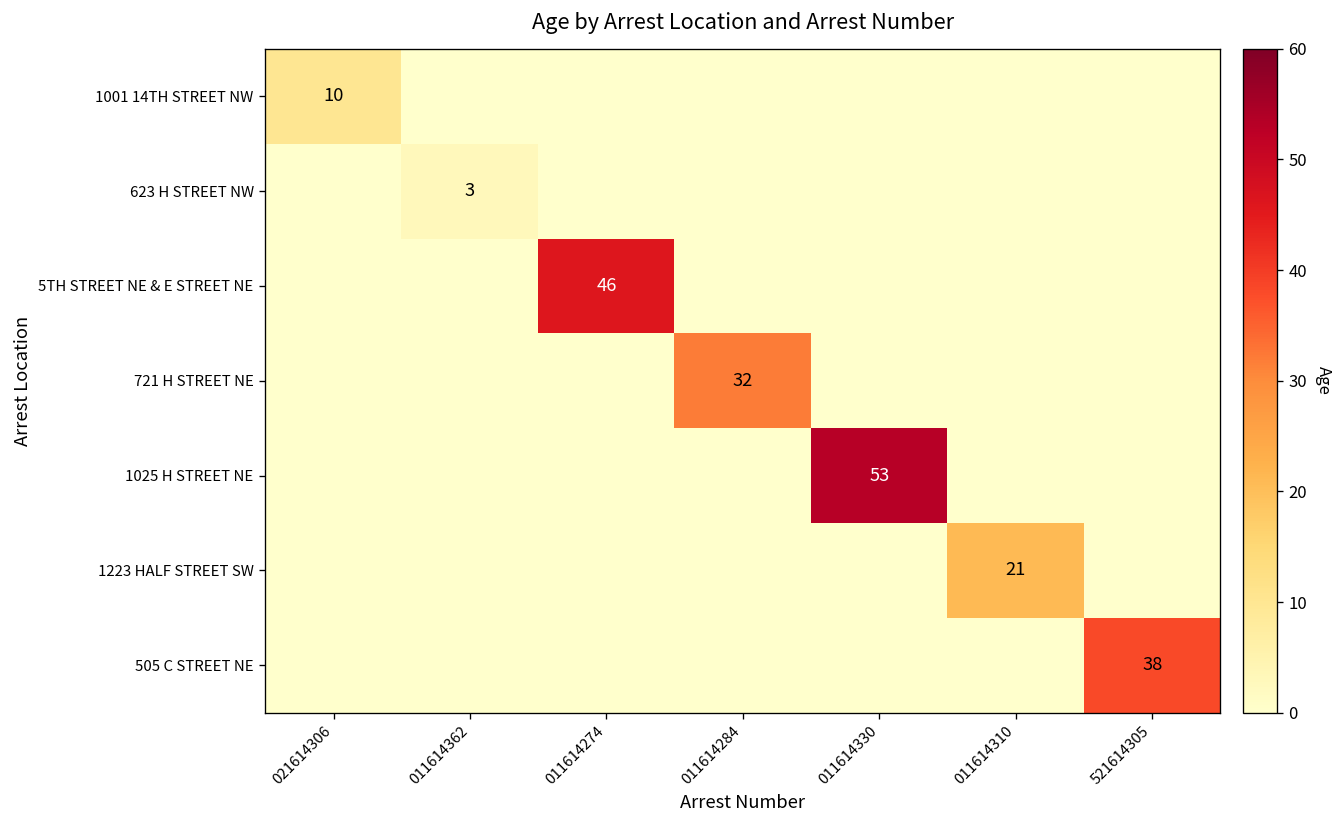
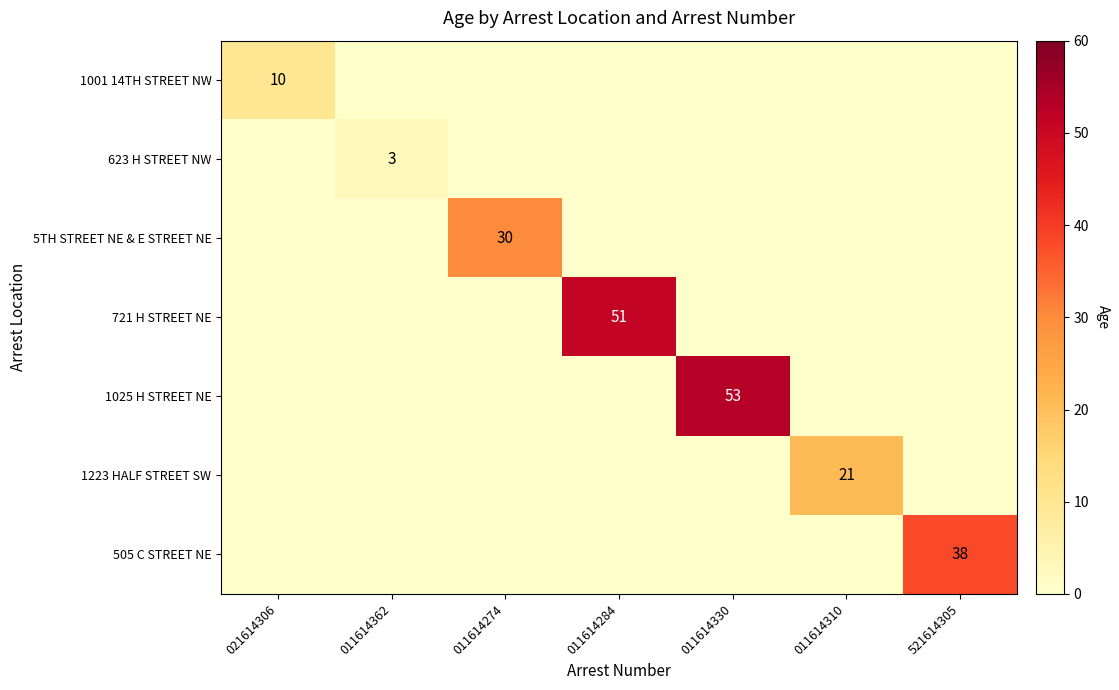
5TH STREET NE & E STREET NE, 011614274: 46 -> 30
721 H STREET NE, 011614284: 32 -> 51
